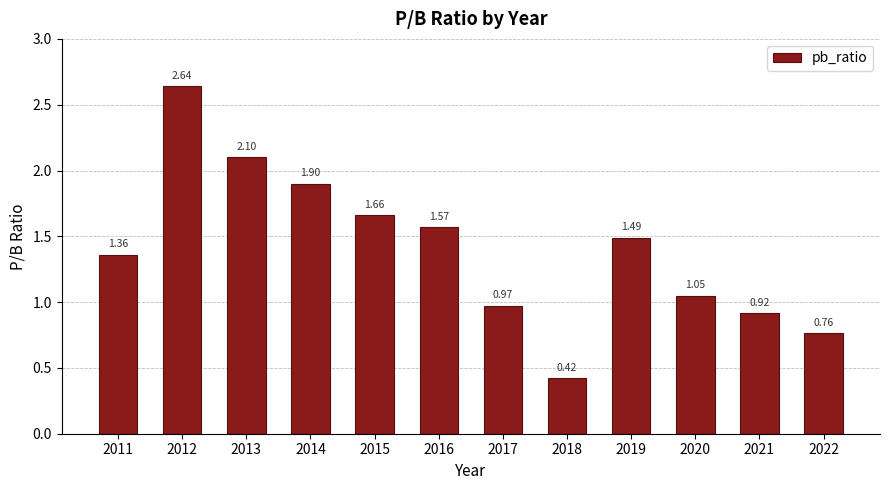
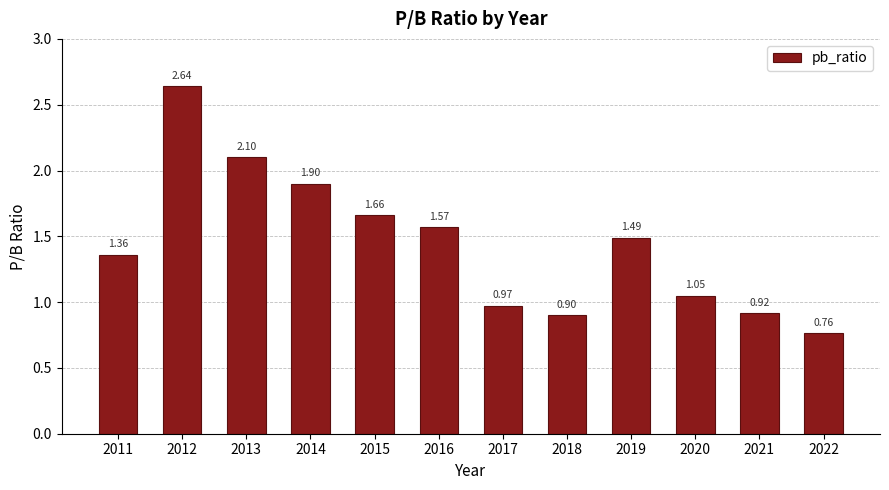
2018: 0.42 -> 0.90
